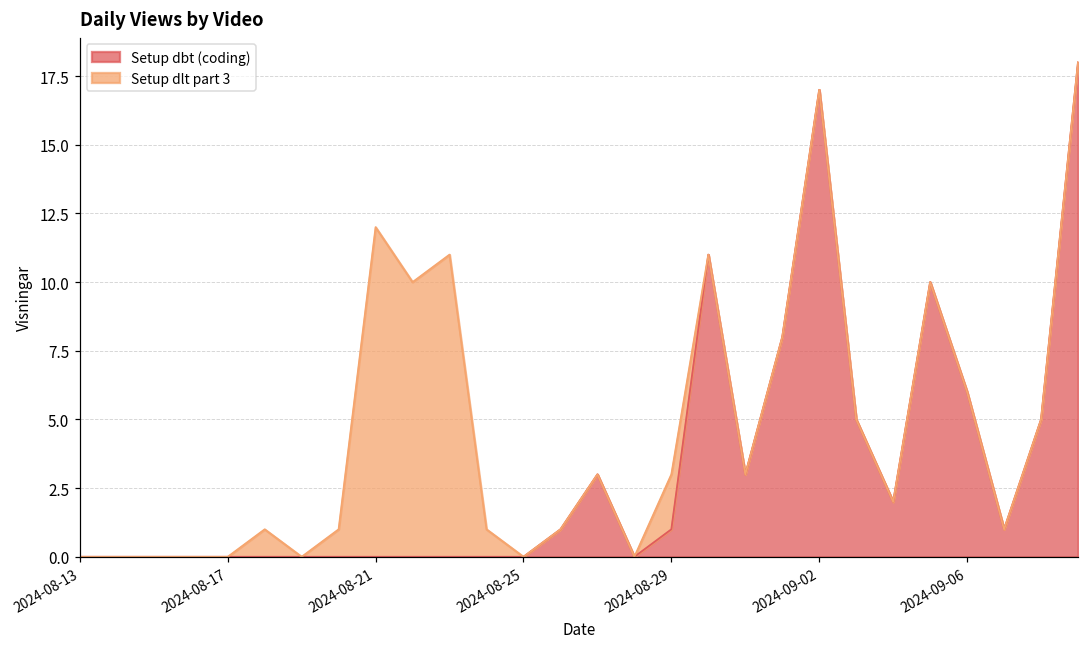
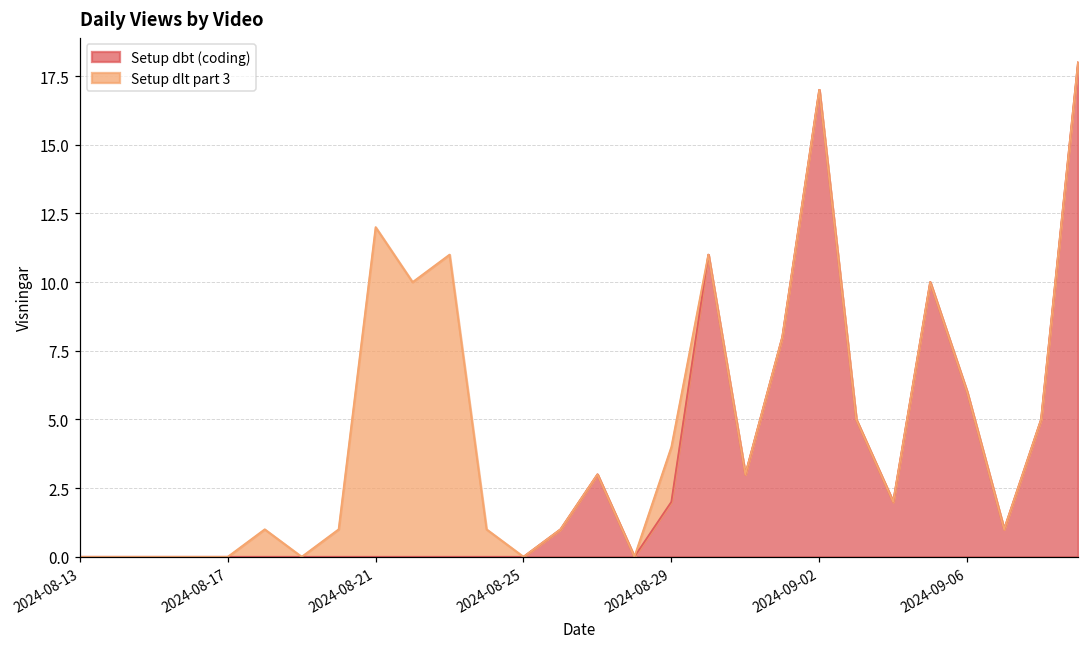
Setup dbt (coding), 2024-08-29: 1 -> 2
